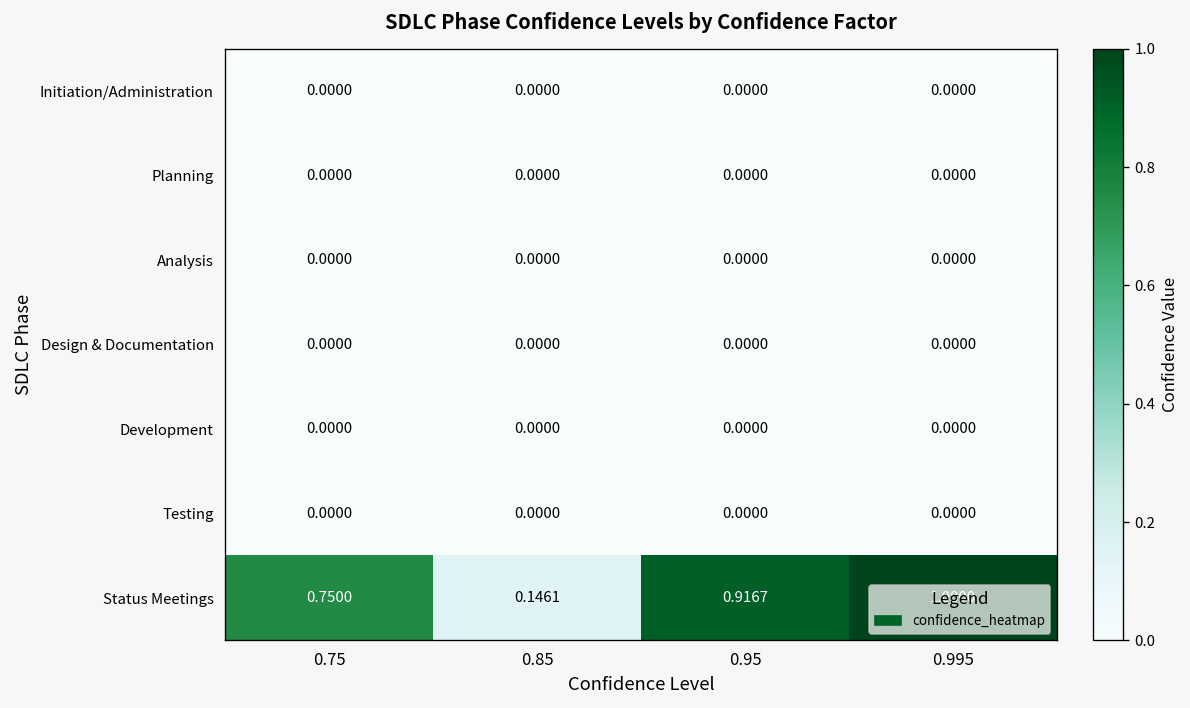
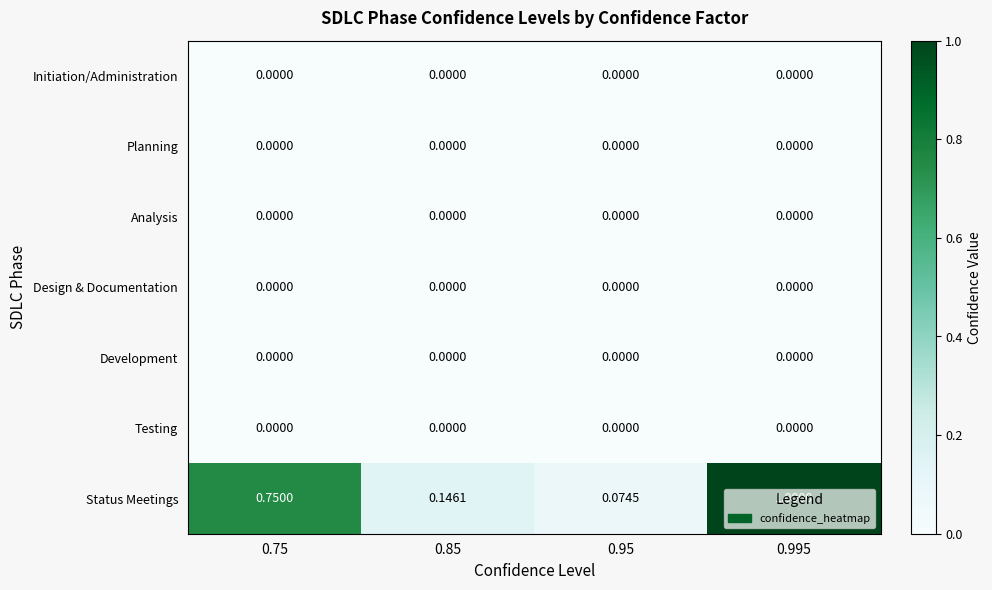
Status Meetings, 0.95: 0.9167 -> 0.0745
